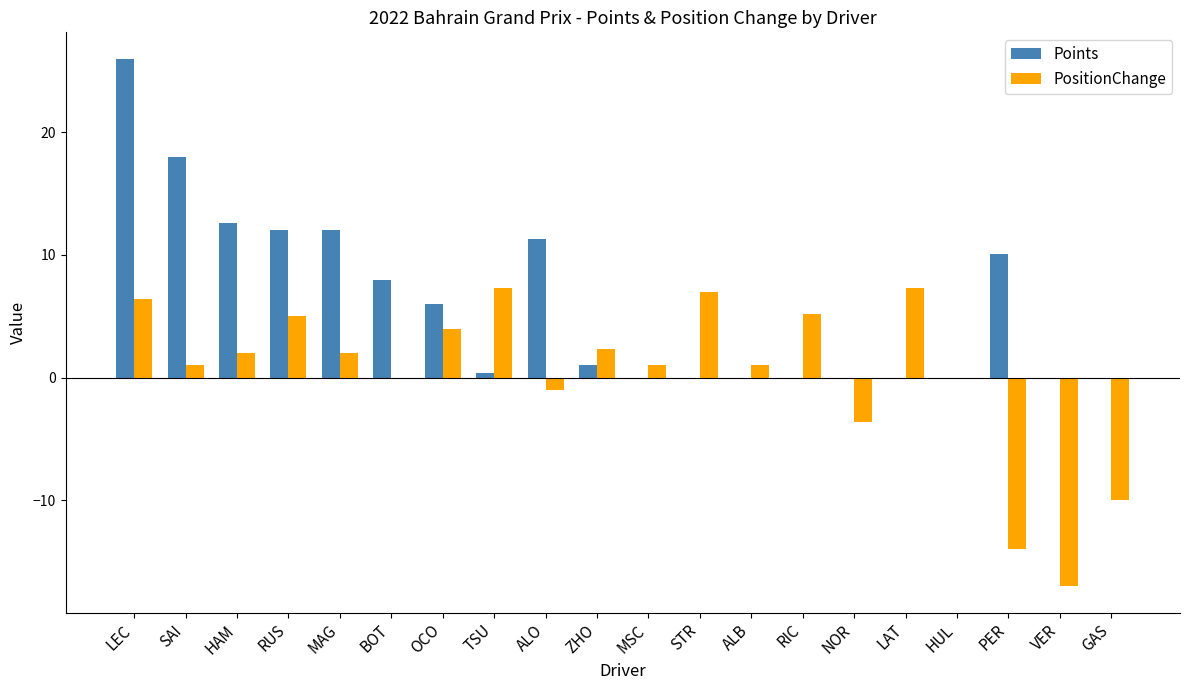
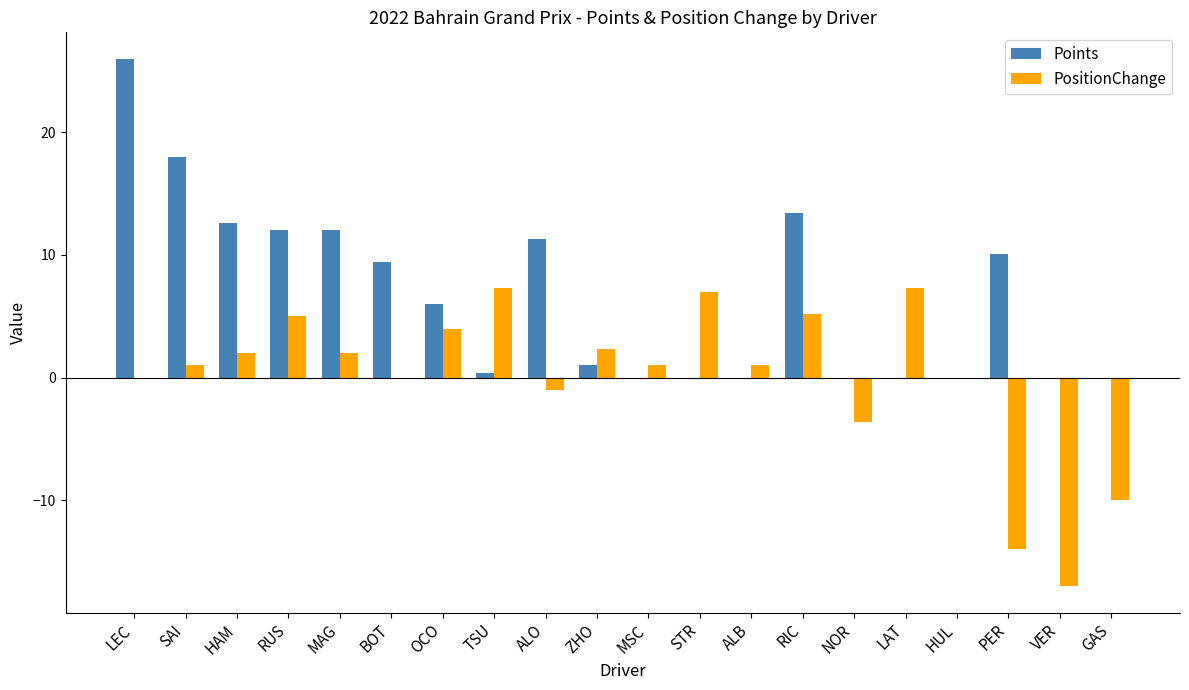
PositionChange, LEC: 6.4 -> 0.0
Points, BOT: 8.0 -> 9.4
Points, RIC: 0.0 -> 13.4
